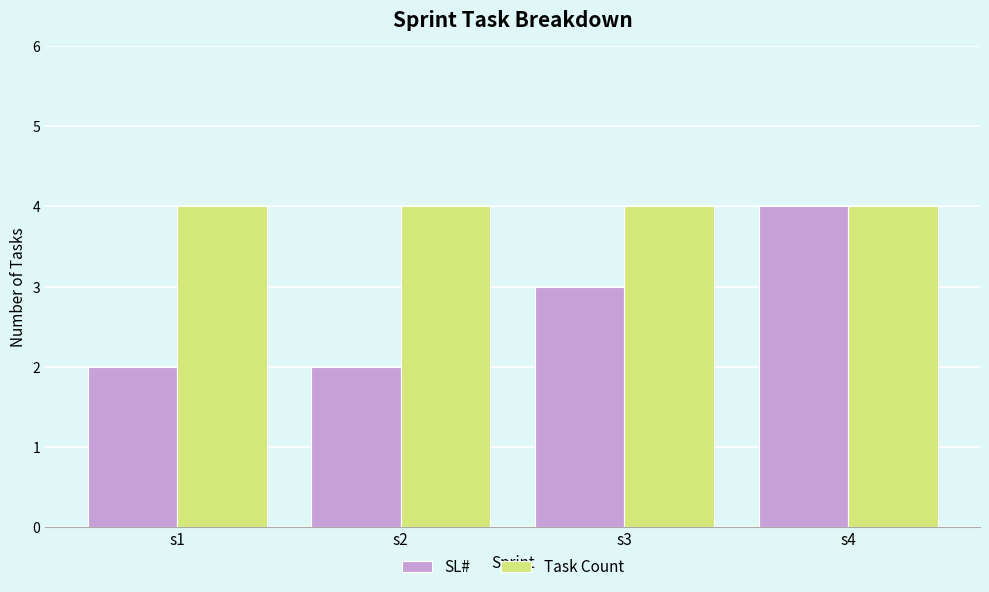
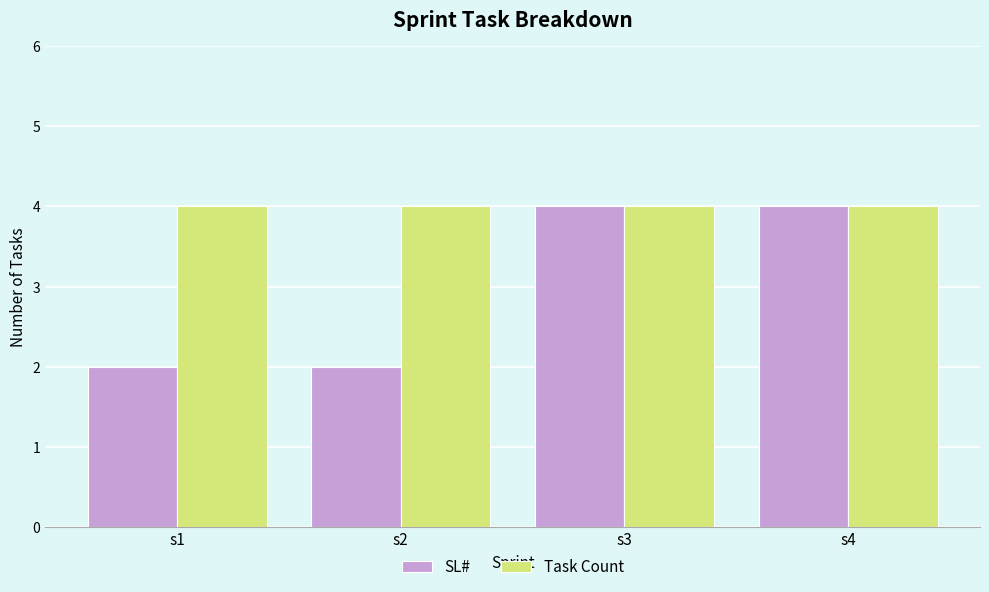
SL#, s3: 3 -> 4
